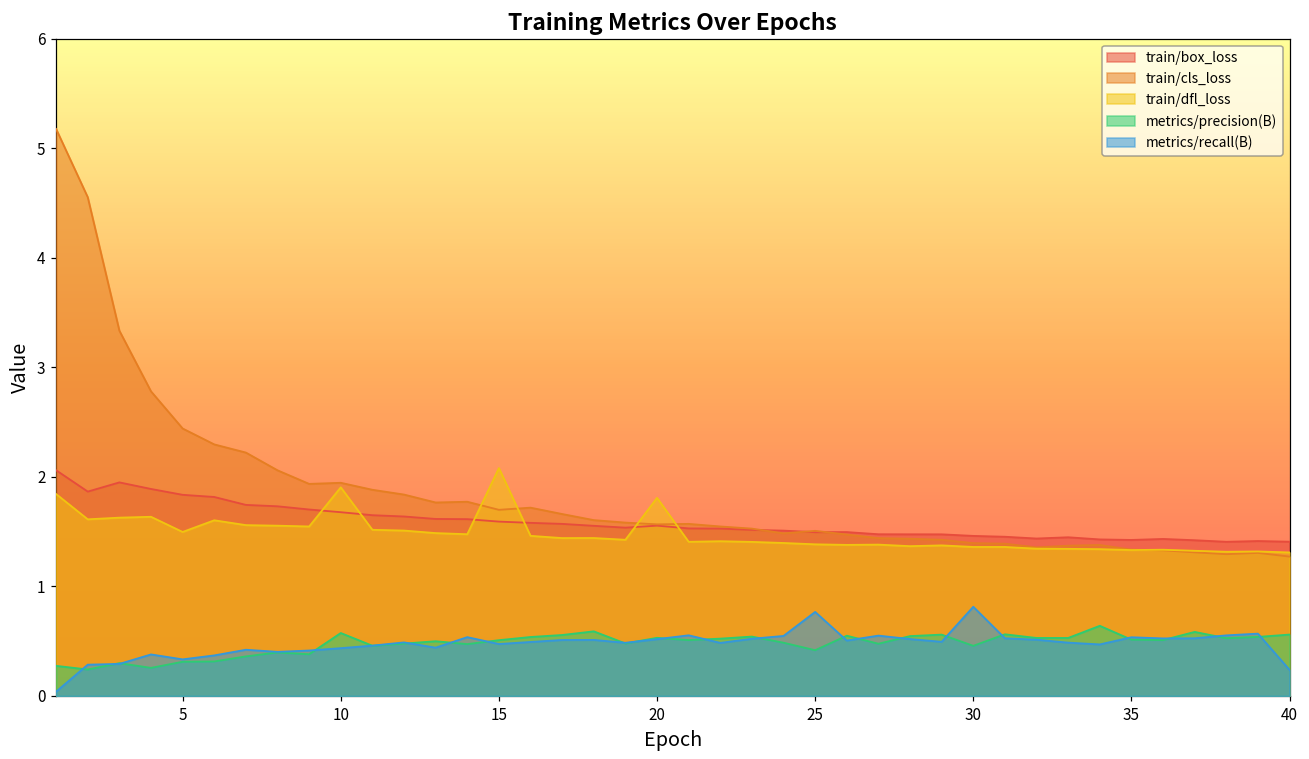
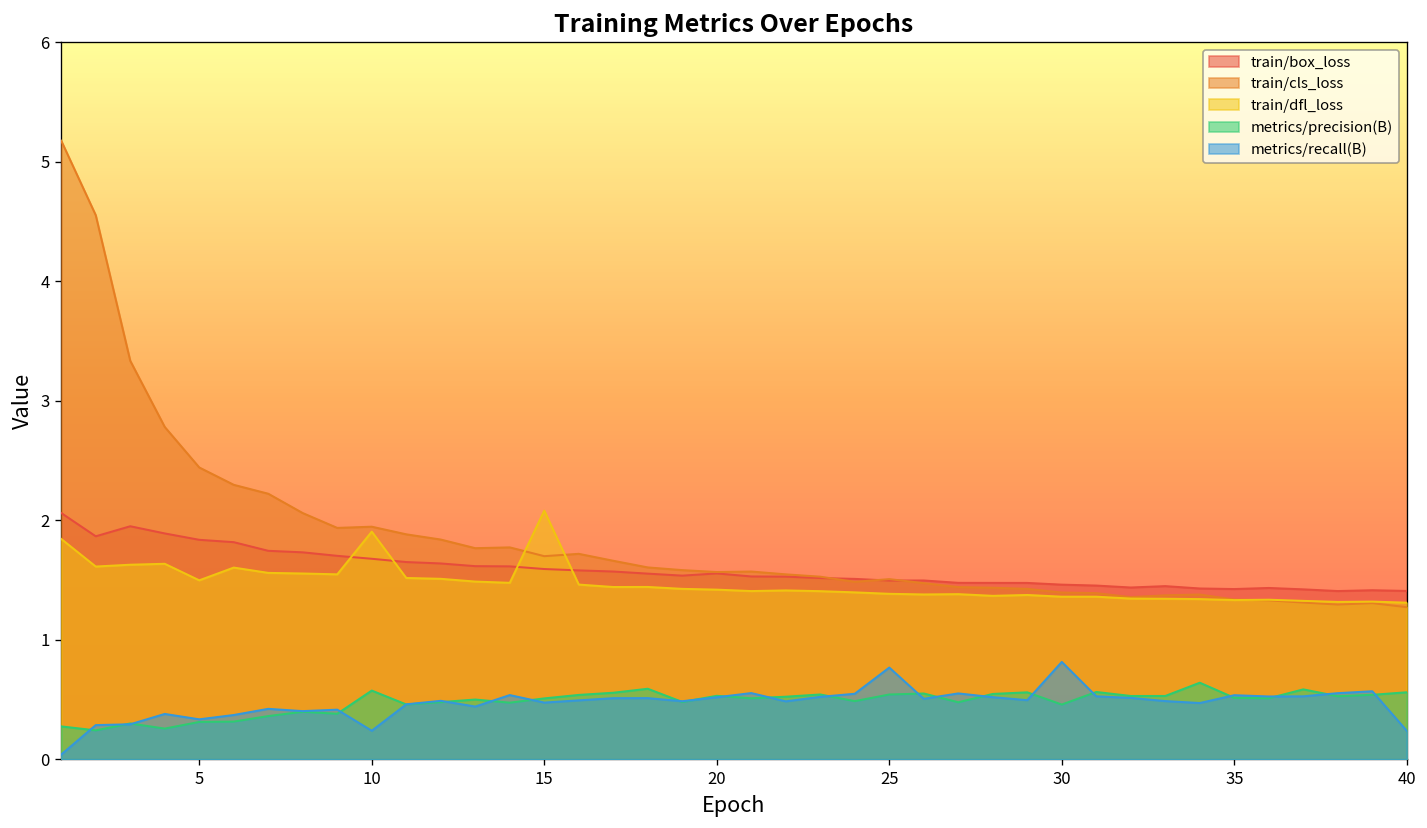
metrics/recall(B), 10: 0.4 -> 0.2
train/dfl_loss, 20: 1.8 -> 1.4
metrics/precision(B), 25: 0.4 -> 0.5
